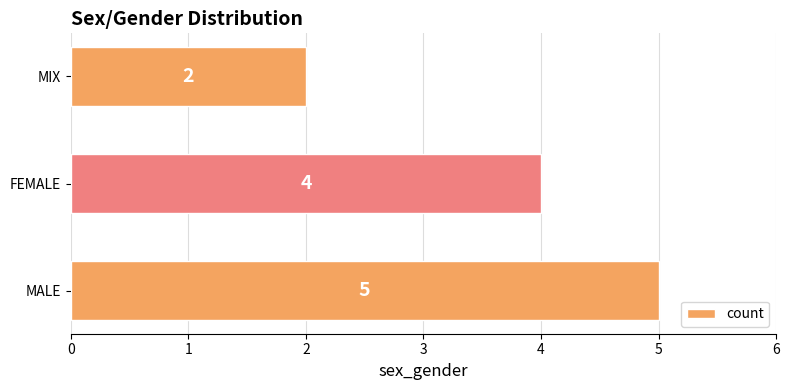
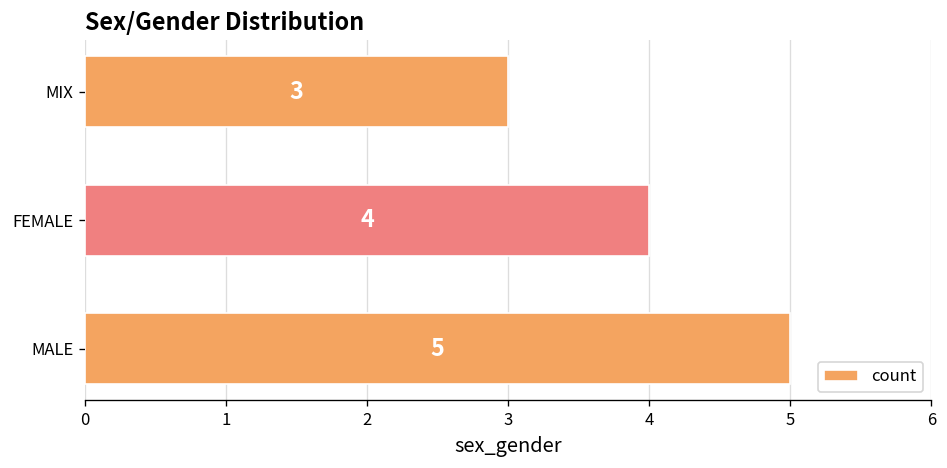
MIX: 2 -> 3
